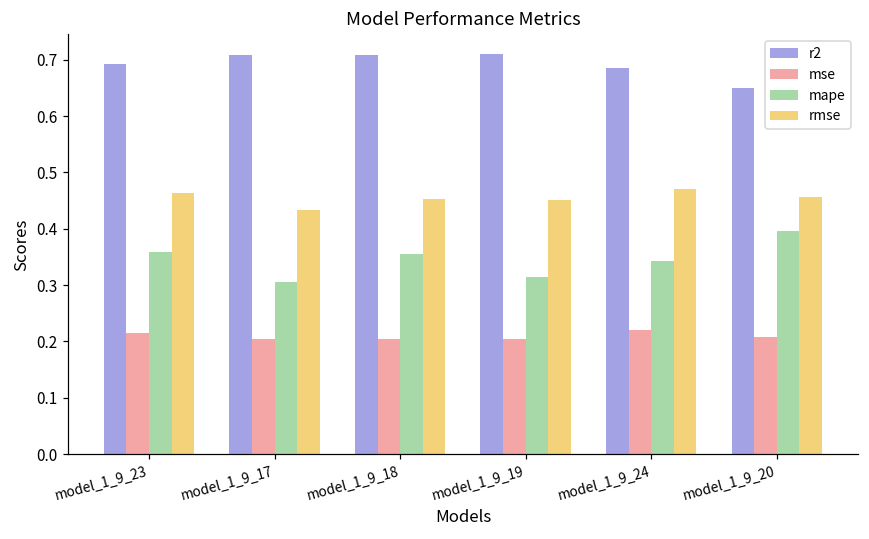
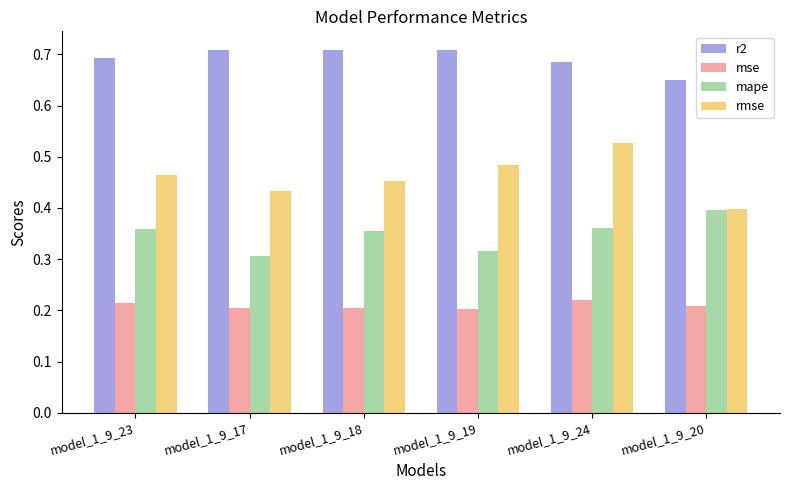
rmse, model_1_9_19: 0.45 -> 0.48
mape, model_1_9_24: 0.34 -> 0.36
rmse, model_1_9_24: 0.47 -> 0.53
rmse, model_1_9_20: 0.46 -> 0.40
